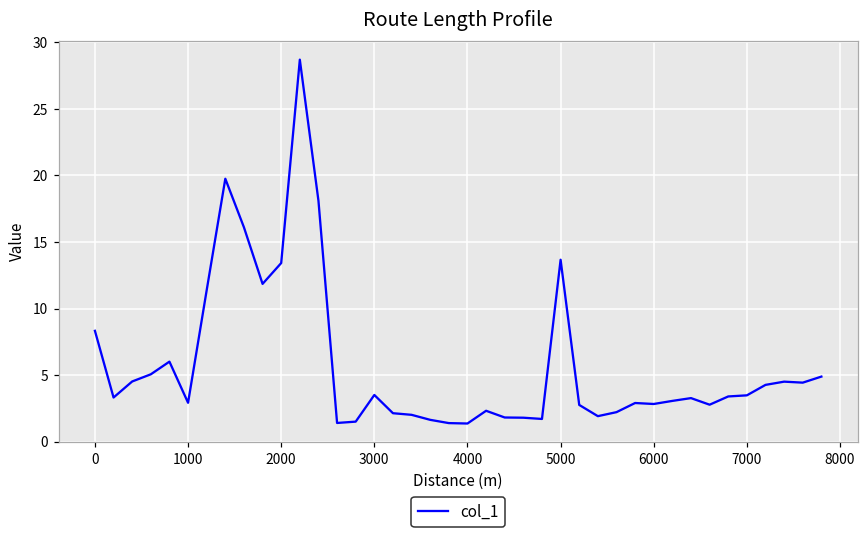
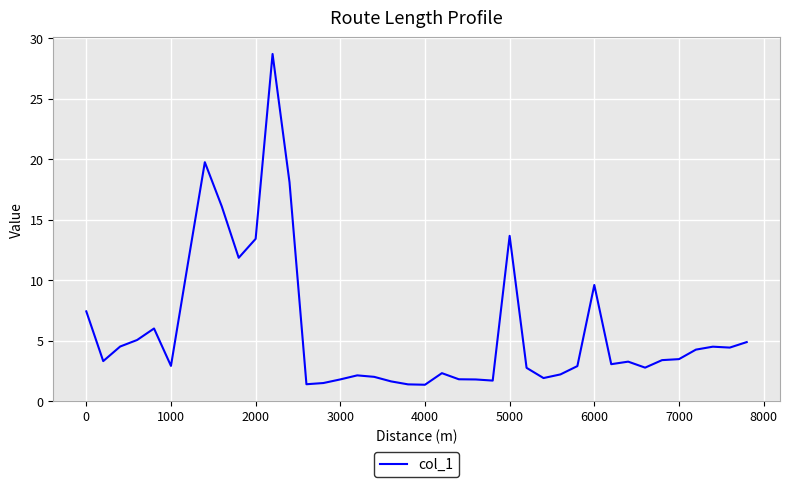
0: 8.3 -> 7.4
3000: 3.5 -> 1.8
6000: 2.8 -> 9.6
